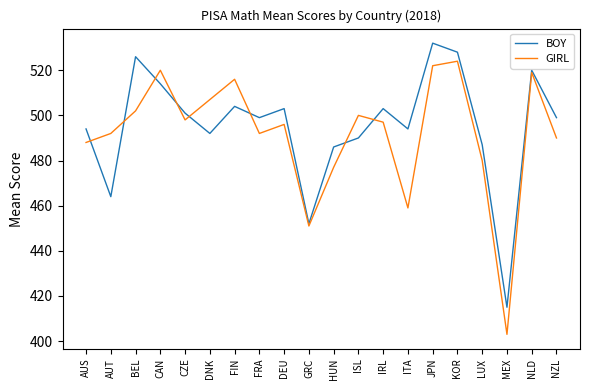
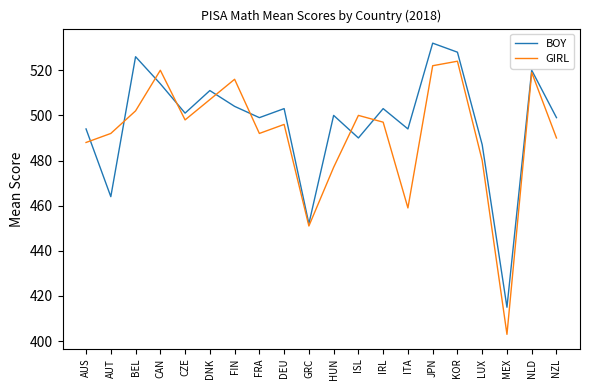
BOY, DNK: 492 -> 511
BOY, HUN: 486 -> 500
